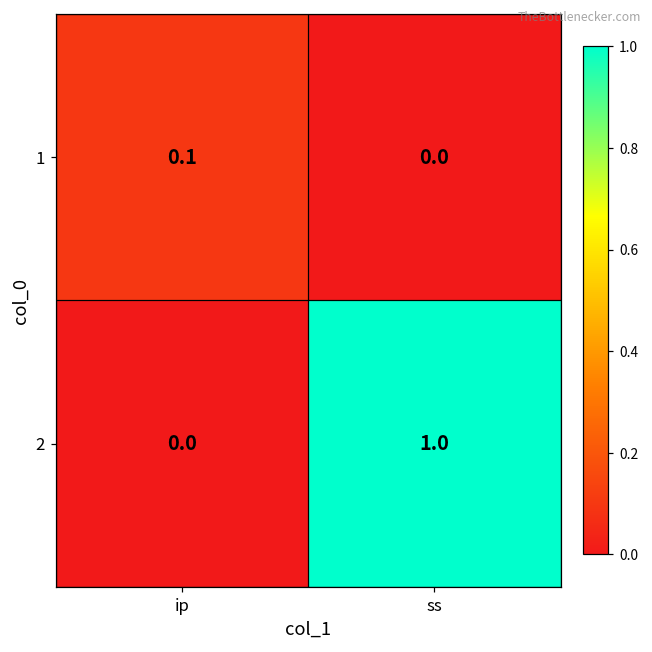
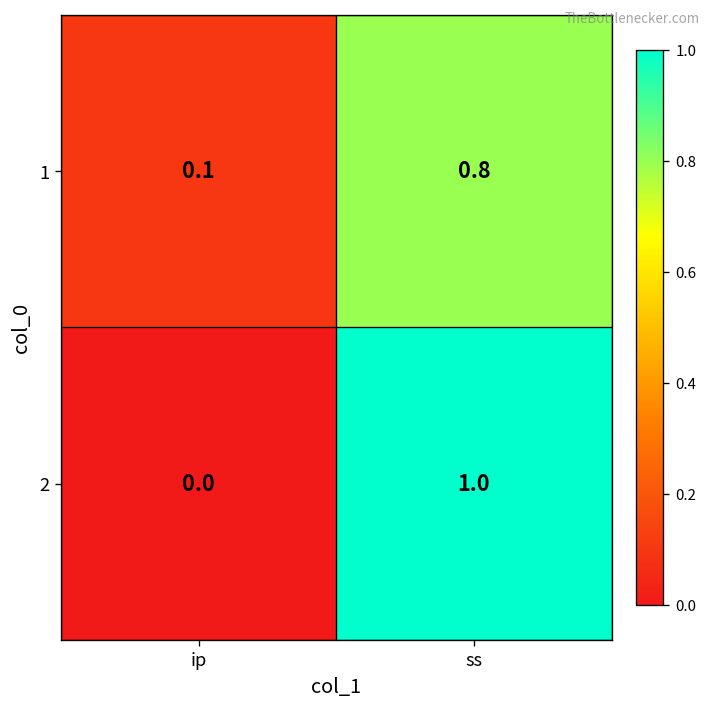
1, ss: 0.0 -> 0.8
